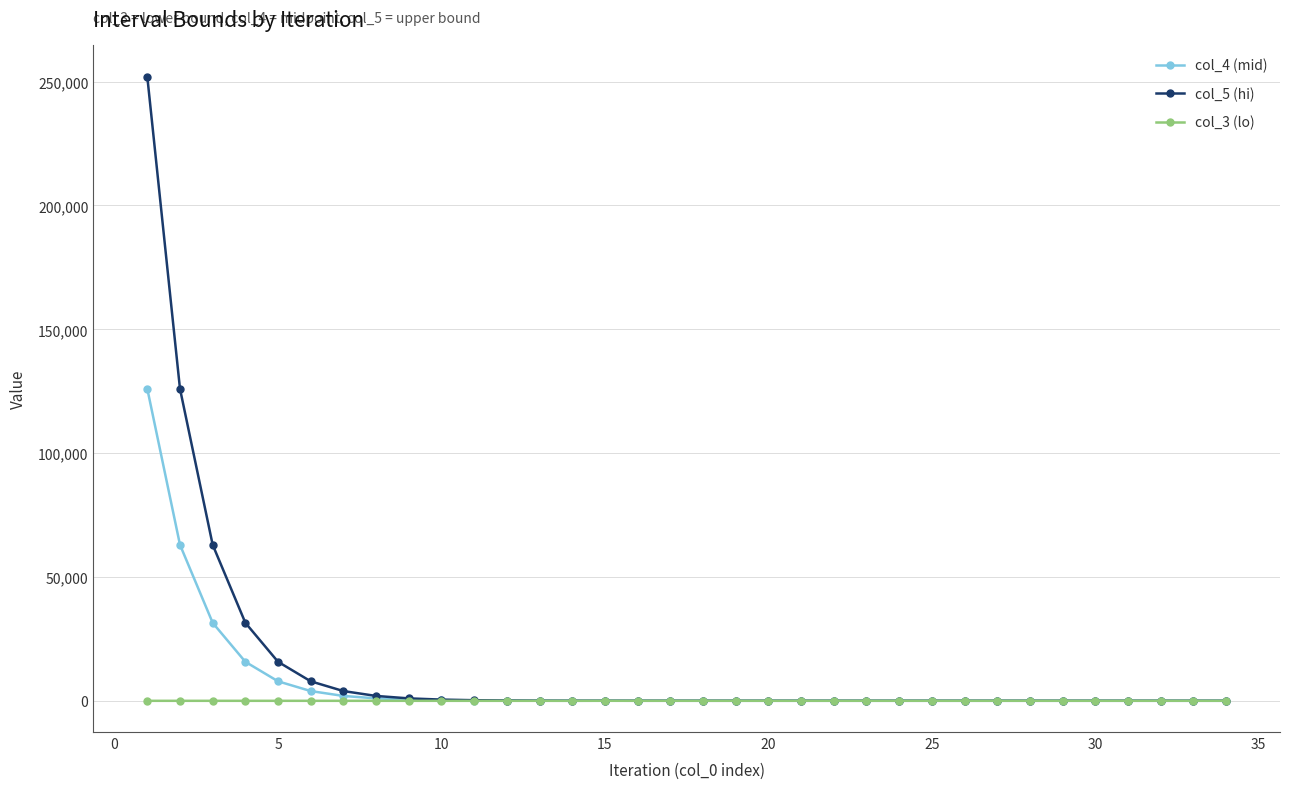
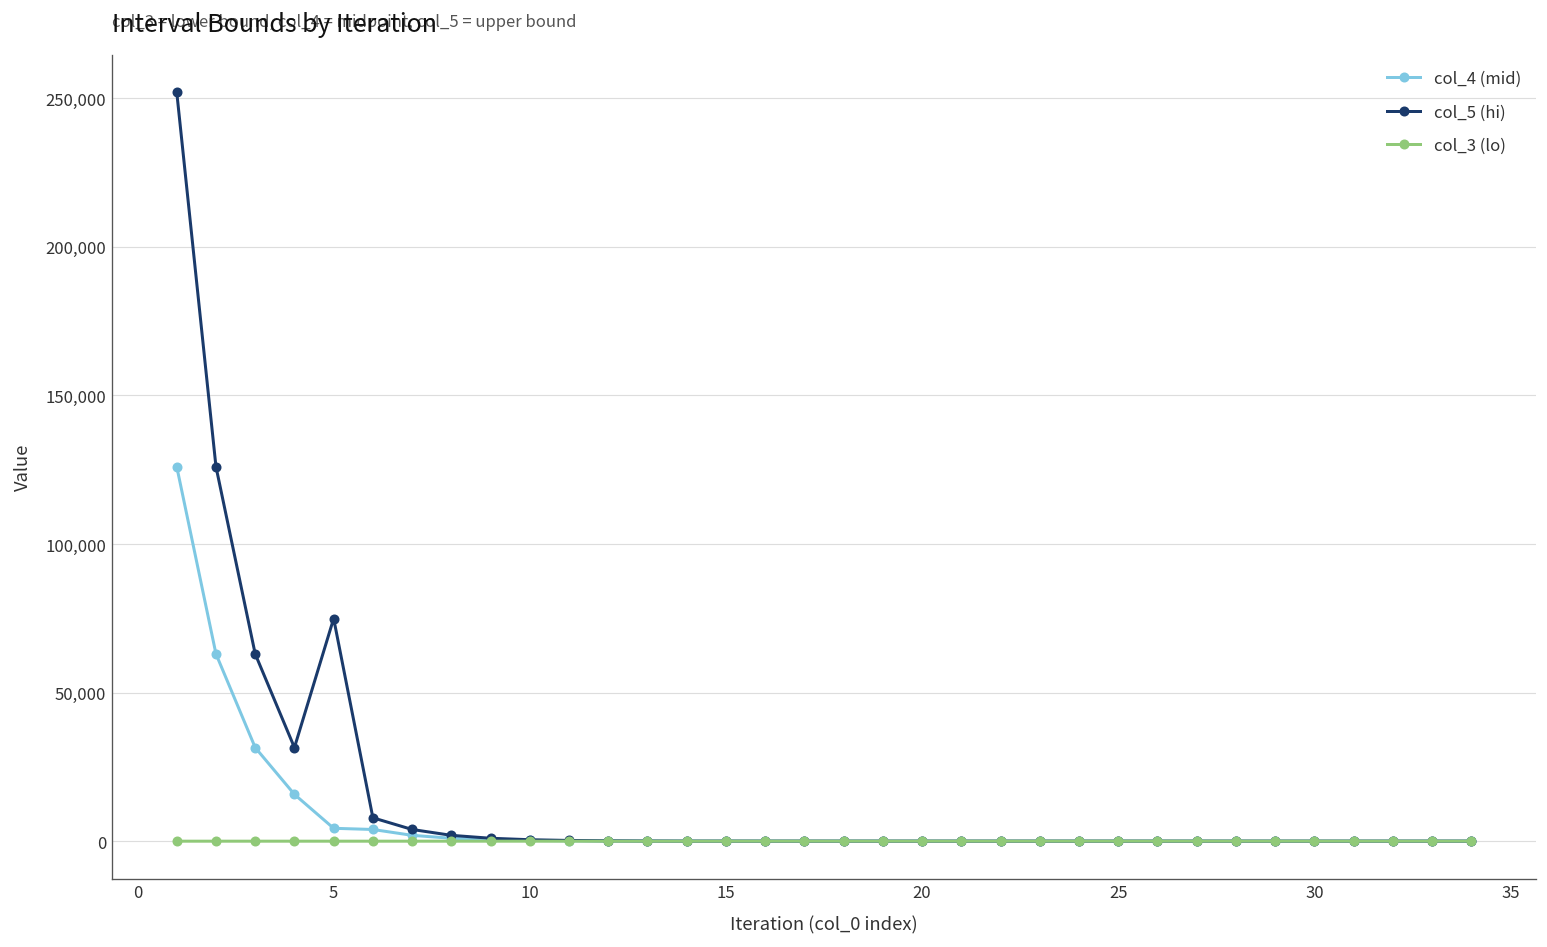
col_4 (mid), 5: 8,000 -> 4,000
col_5 (hi), 5: 16,000 -> 75,000
